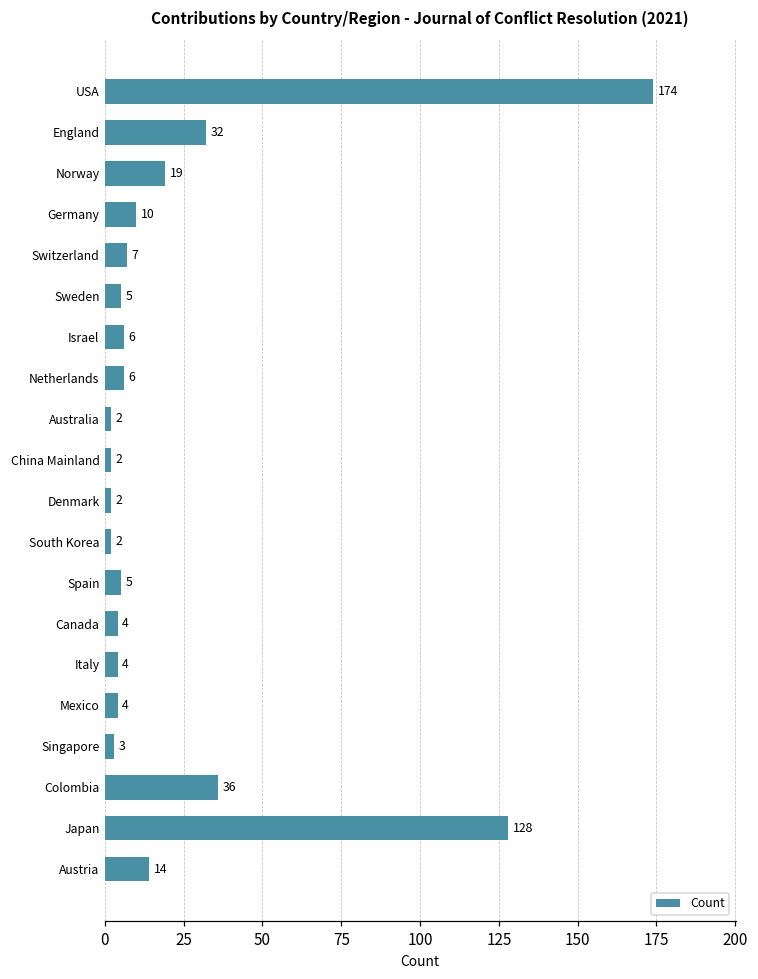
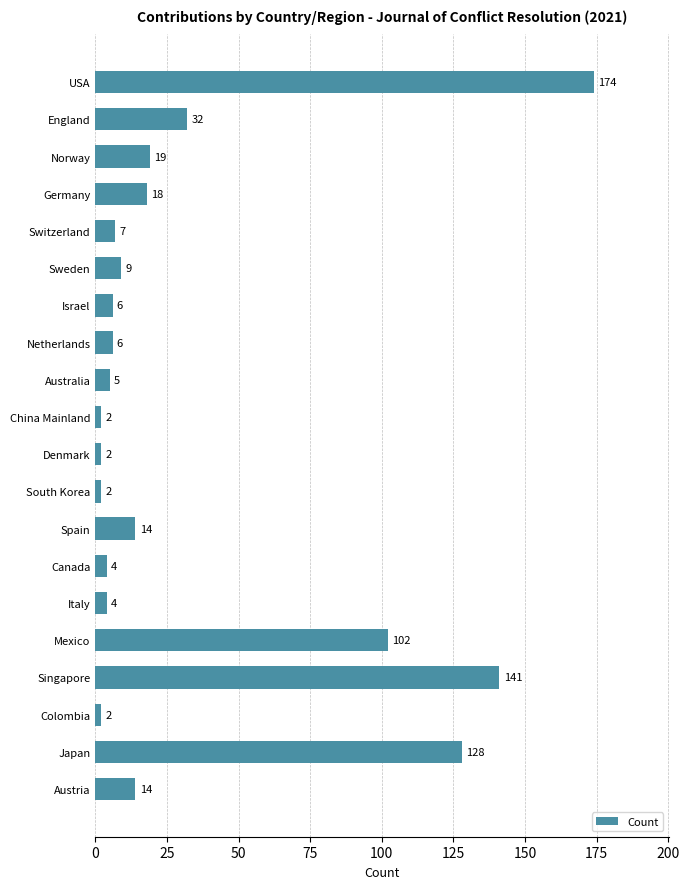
Germany: 10 -> 18
Sweden: 5 -> 9
Australia: 2 -> 5
Spain: 5 -> 14
Mexico: 4 -> 102
Singapore: 3 -> 141
Colombia: 36 -> 2
